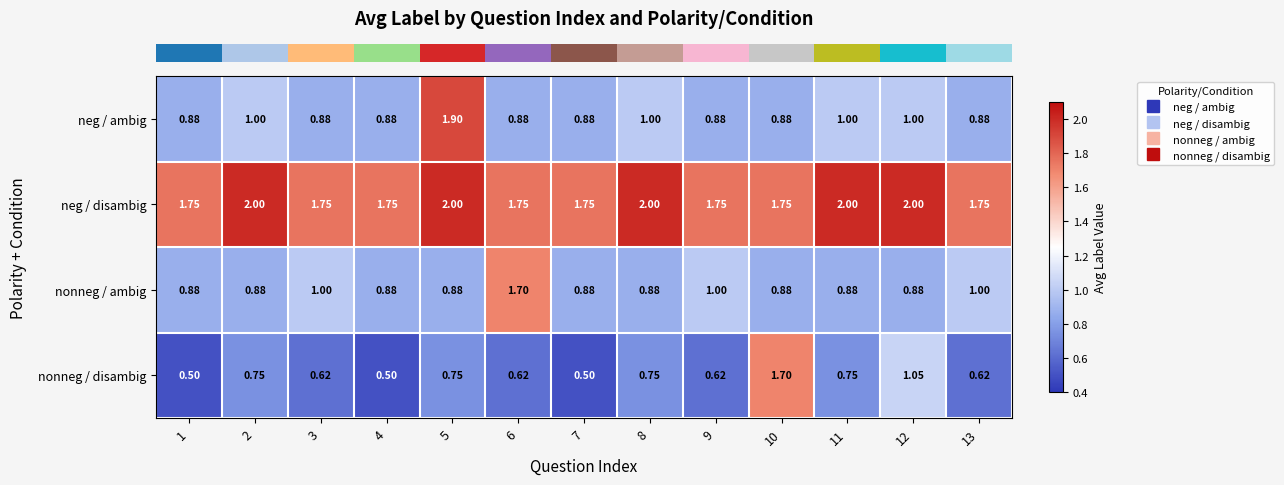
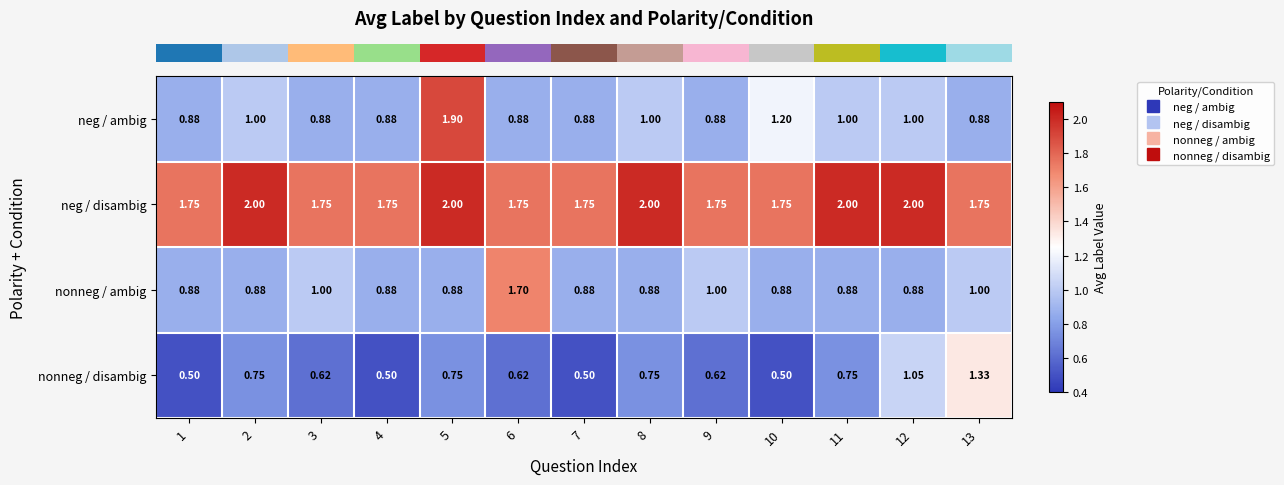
neg / ambig, 10: 0.88 -> 1.20
nonneg / disambig, 10: 1.70 -> 0.50
nonneg / disambig, 13: 0.62 -> 1.33
